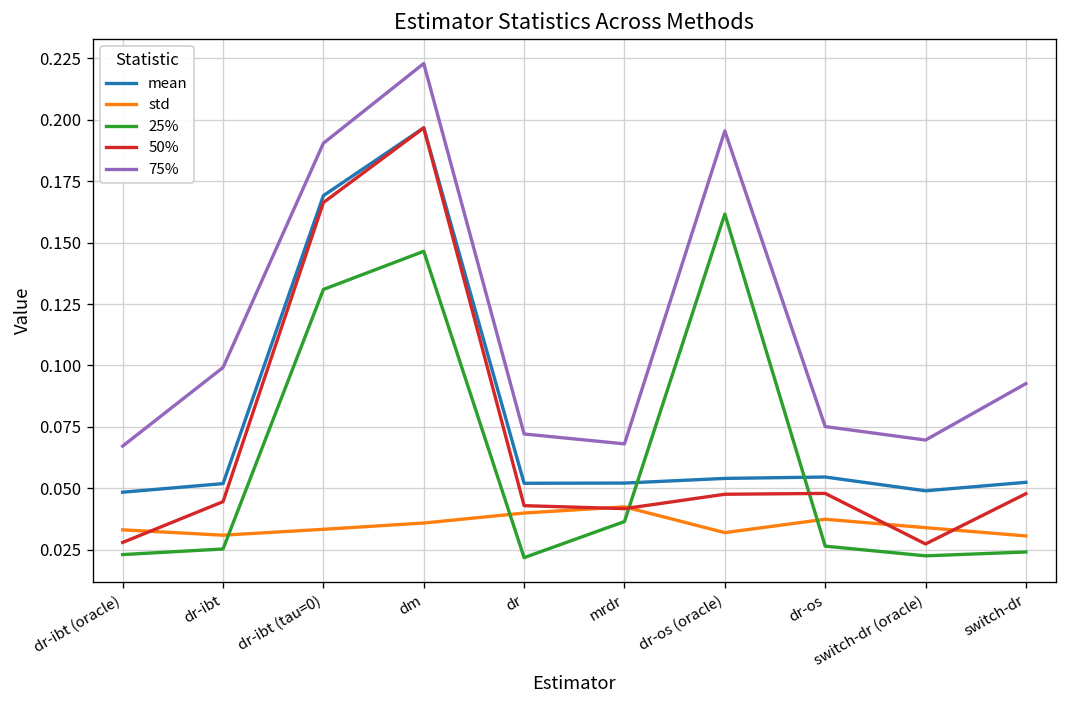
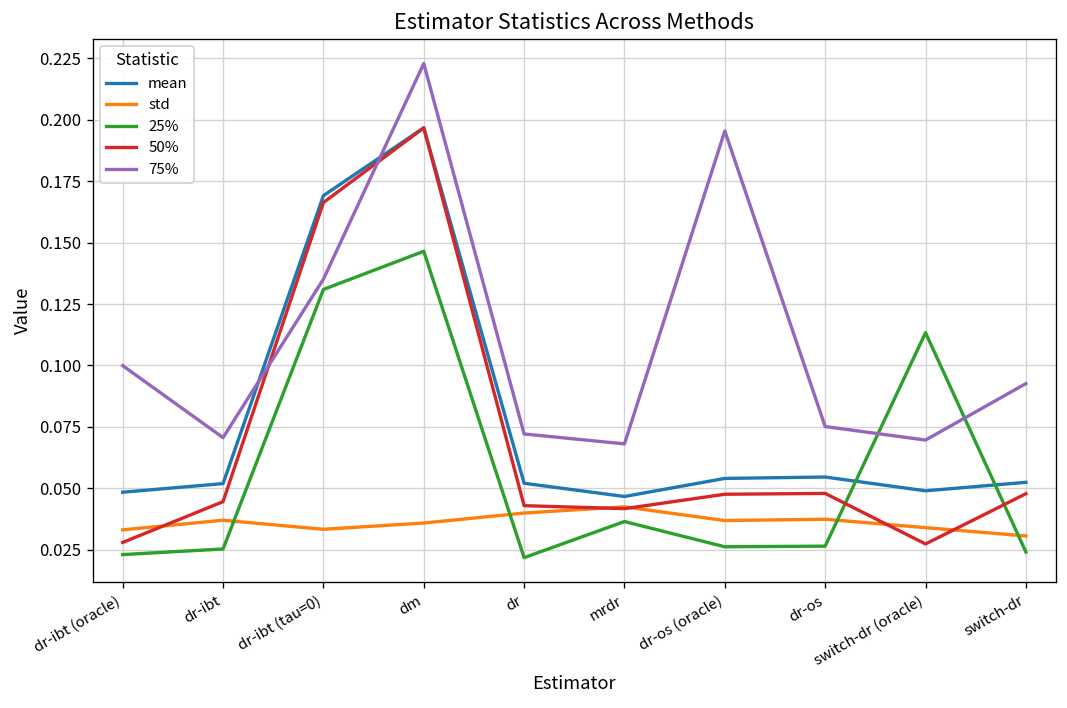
75%, dr-ibt (oracle): 0.067 -> 0.100
std, dr-ibt: 0.031 -> 0.037
75%, dr-ibt: 0.099 -> 0.071
75%, dr-ibt (tau=0): 0.190 -> 0.135
mean, mrdr: 0.052 -> 0.047
std, dr-os (oracle): 0.032 -> 0.037
25%, dr-os (oracle): 0.162 -> 0.026
25%, switch-dr (oracle): 0.022 -> 0.113
